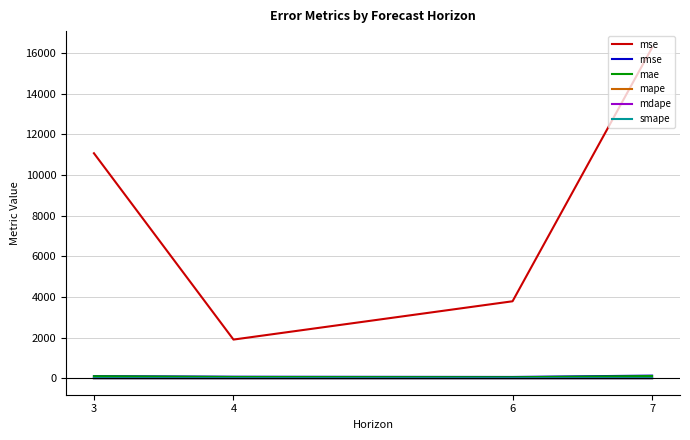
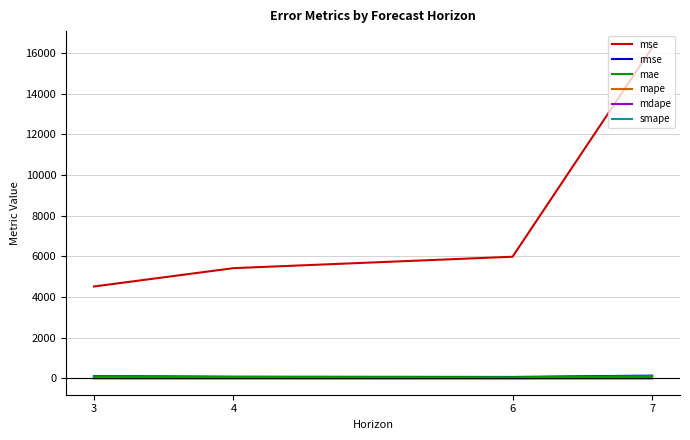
mse, 3: 11100 -> 4500
mse, 4: 1900 -> 5400
mse, 6: 3800 -> 6000
